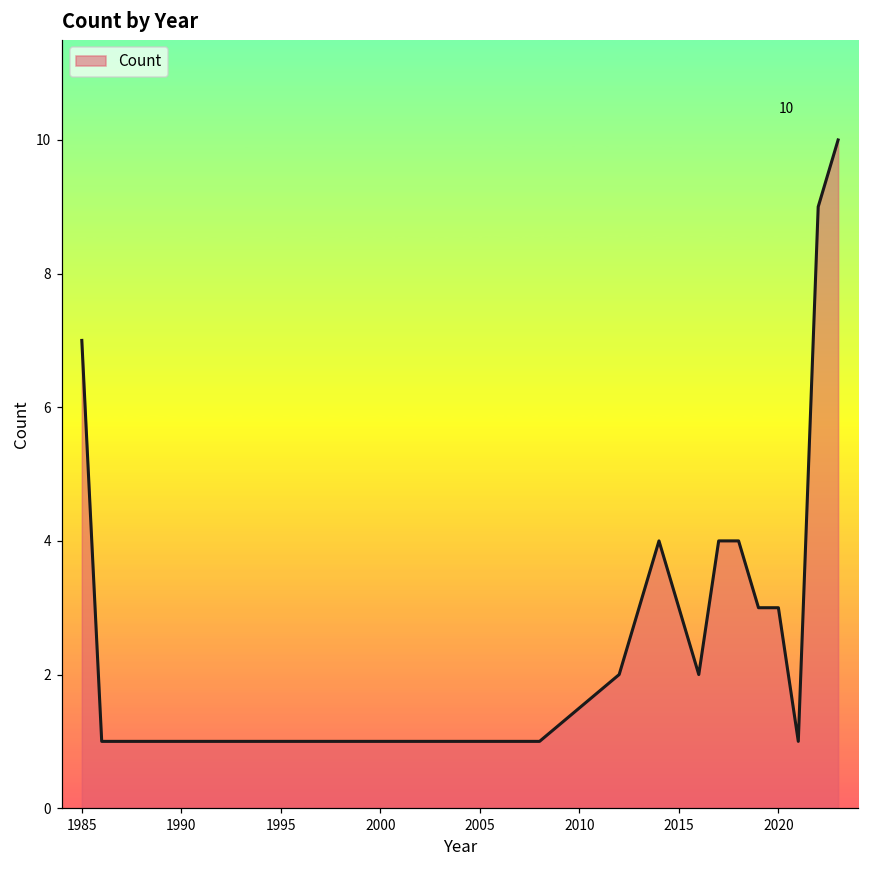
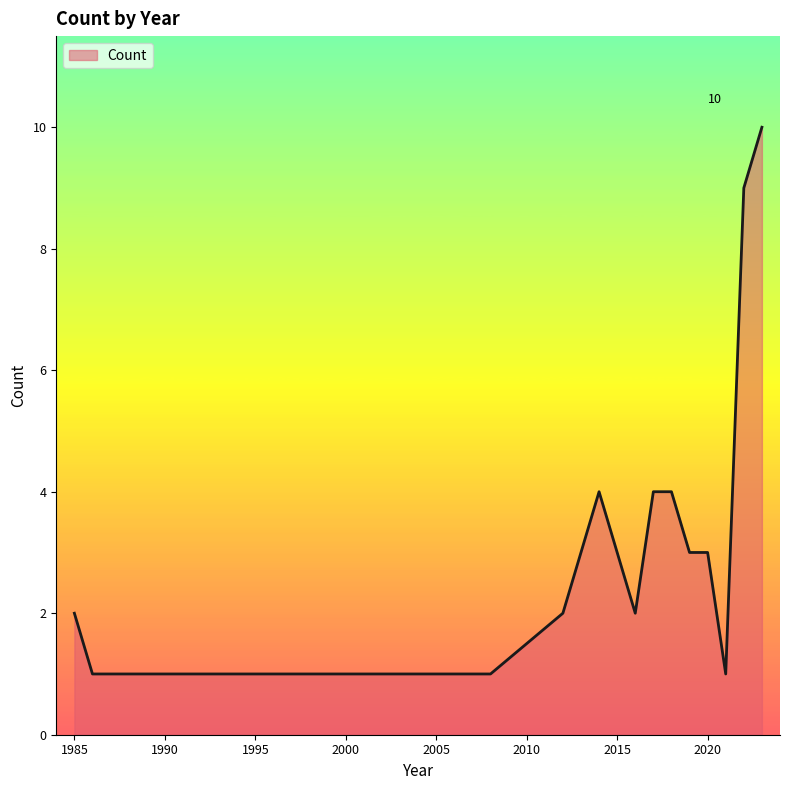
1985: 7 -> 2
